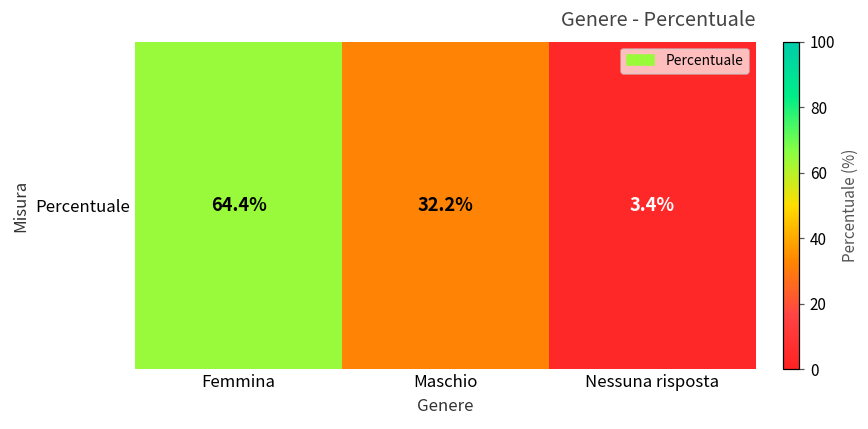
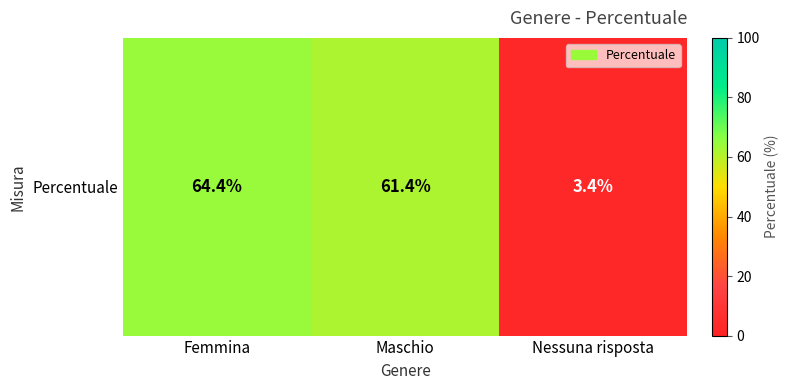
Percentuale, Maschio: 32.2% -> 61.4%
